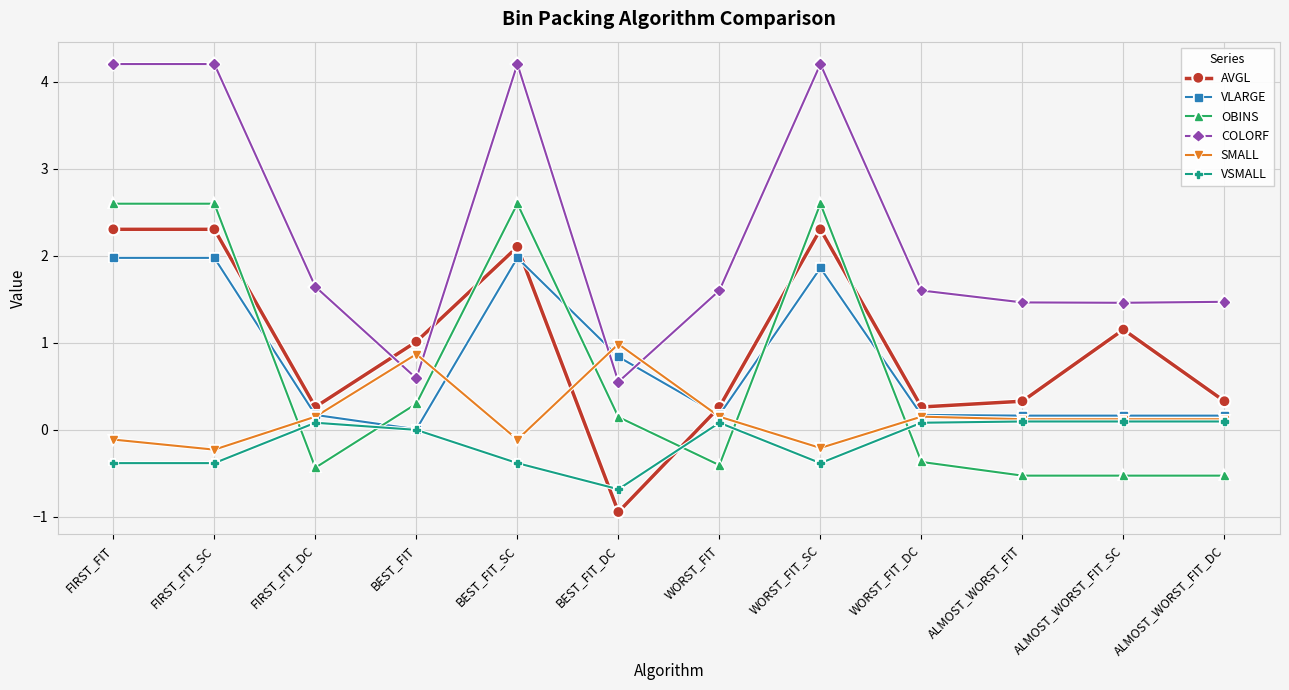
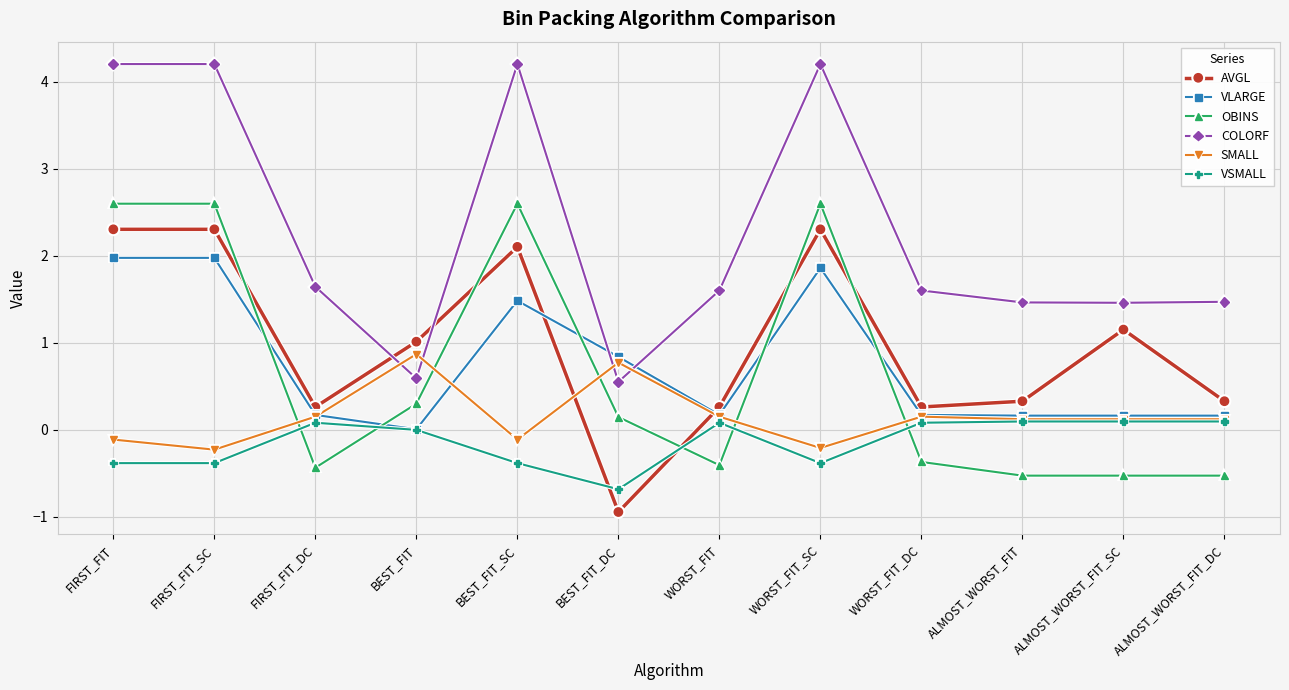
VLARGE, BEST_FIT_SC: 2.0 -> 1.5
SMALL, BEST_FIT_DC: 1.0 -> 0.8
